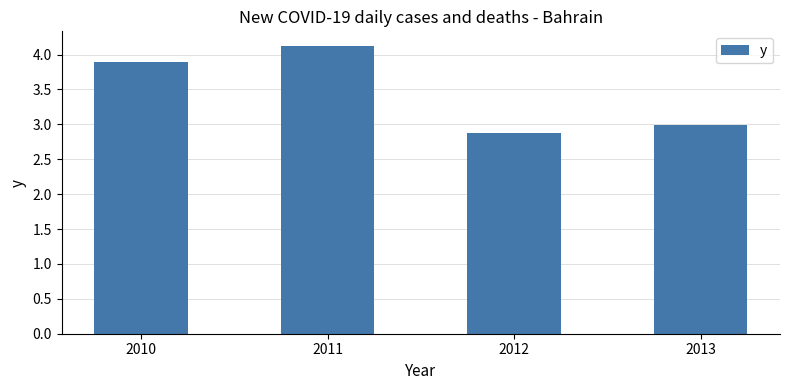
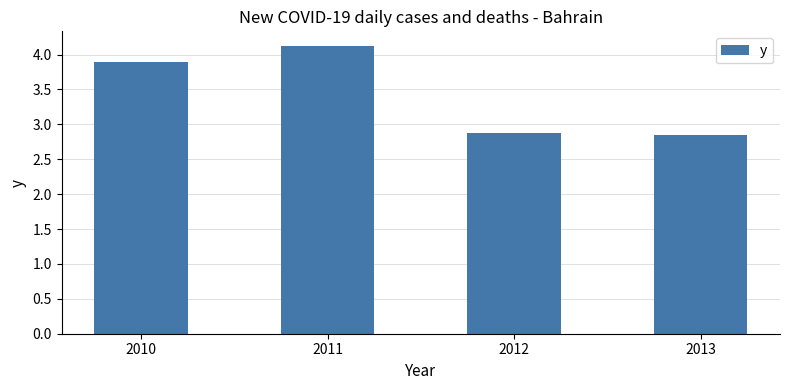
2013: 3.0 -> 2.8
